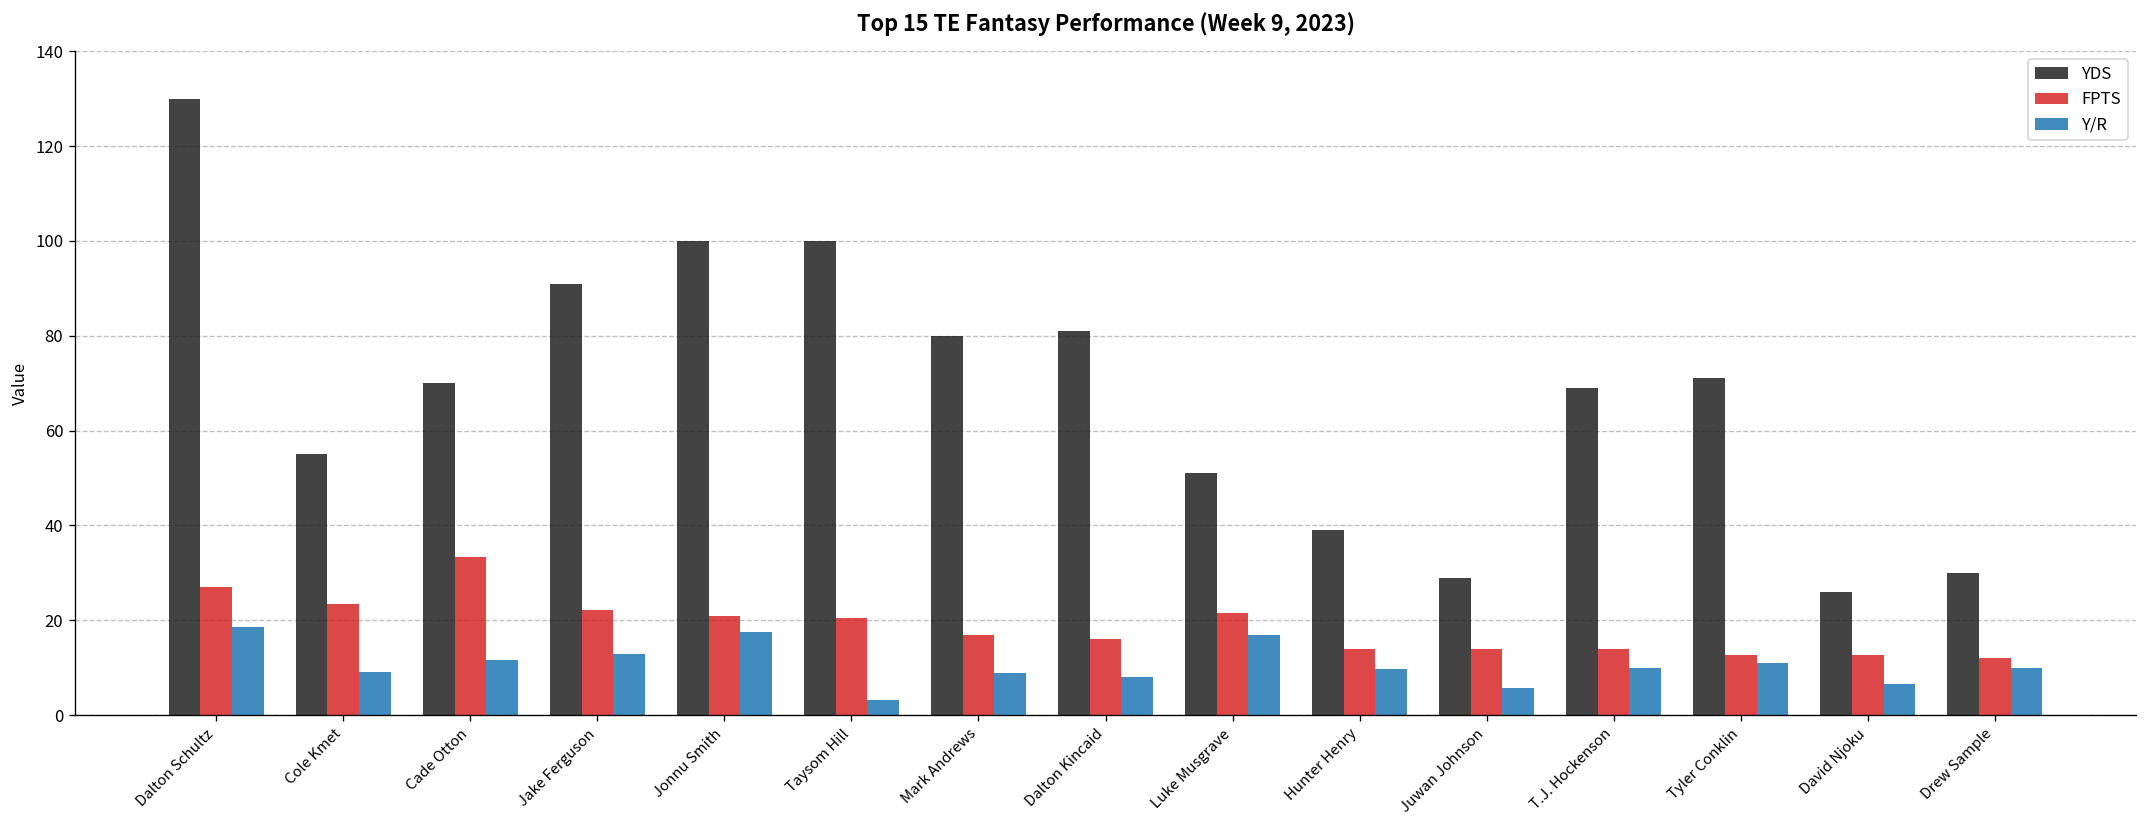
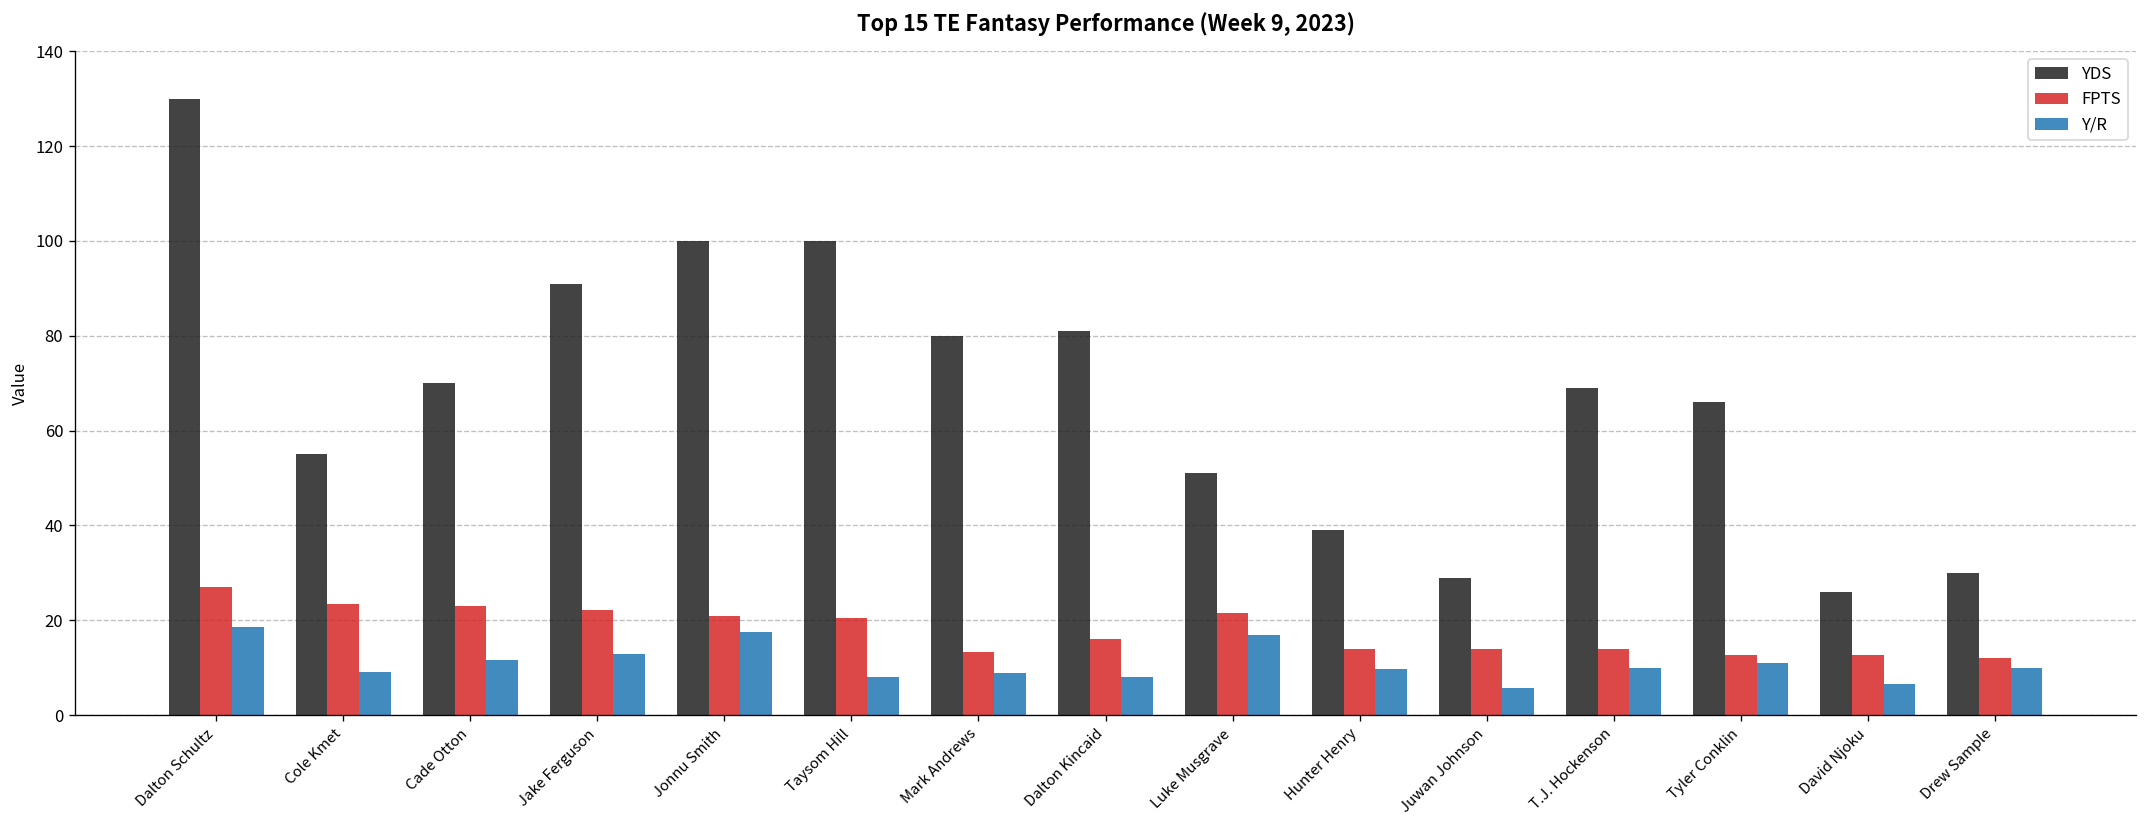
FPTS, Cade Otton: 33 -> 23
Y/R, Taysom Hill: 3 -> 8
FPTS, Mark Andrews: 17 -> 13
YDS, Tyler Conklin: 71 -> 66
